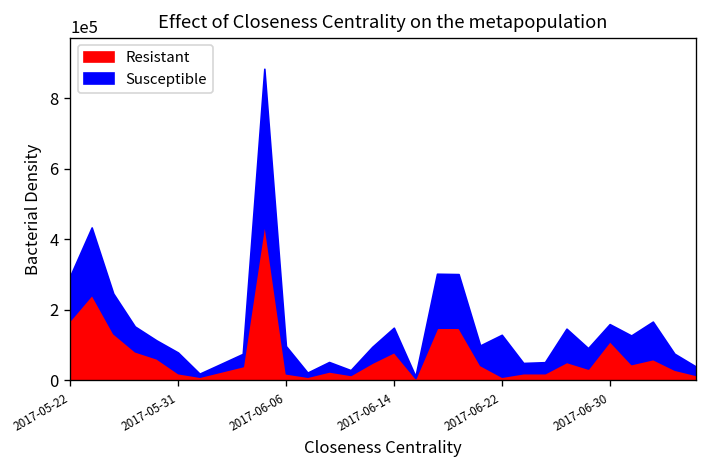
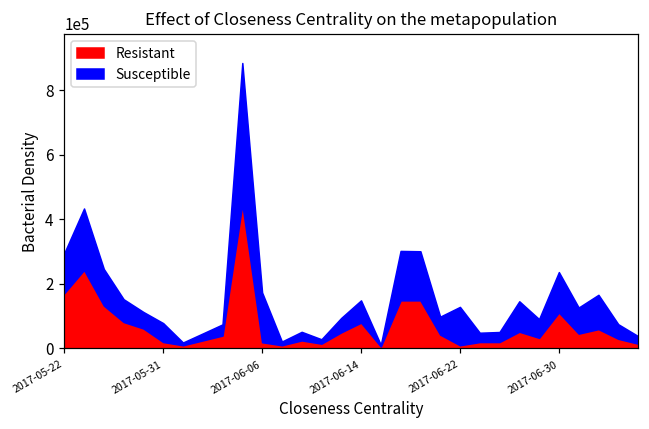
Susceptible, 2017-06-06: 80000 -> 150000
Susceptible, 2017-06-30: 50000 -> 130000
